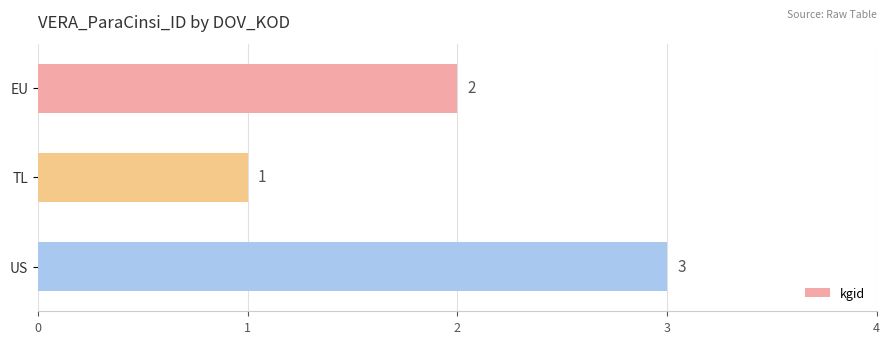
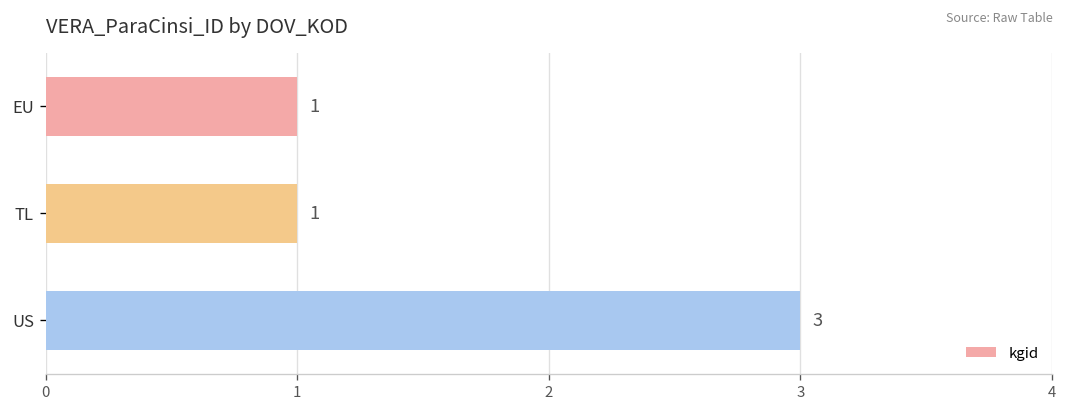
EU: 2 -> 1
